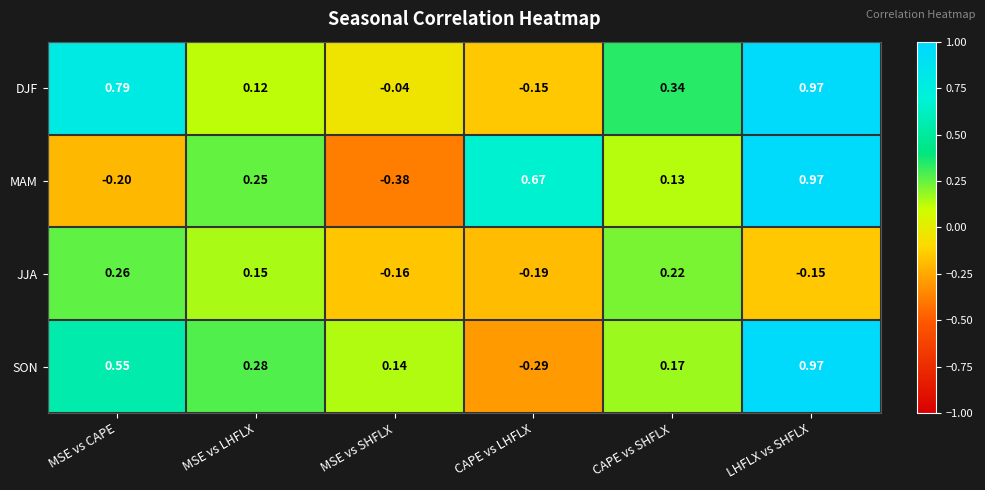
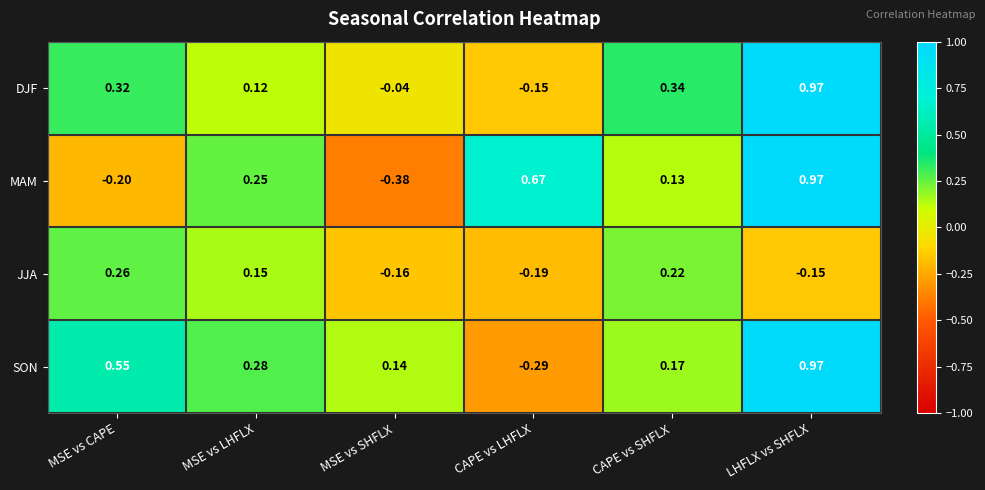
DJF, MSE vs CAPE: 0.79 -> 0.32
